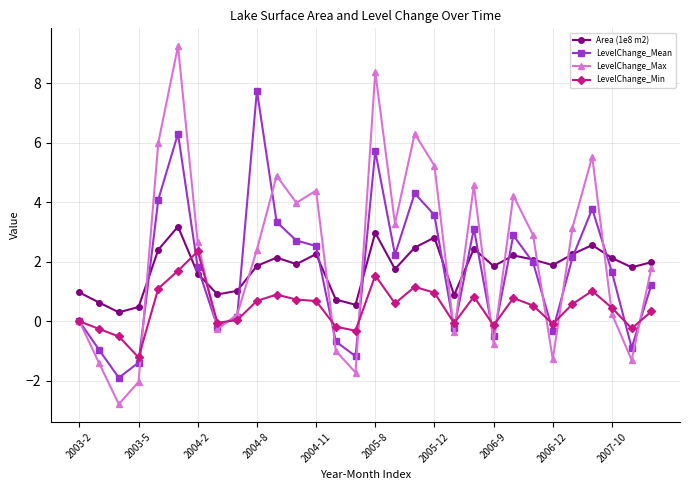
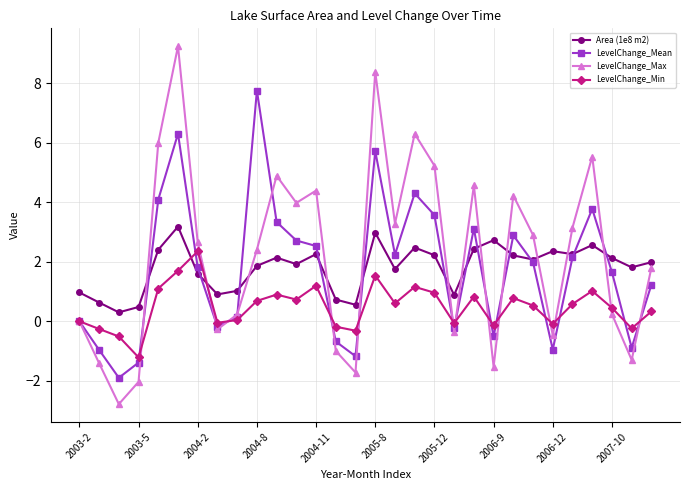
LevelChange_Min, 2004-11: 0.7 -> 1.2
Area (1e8 m2), 2005-12: 2.8 -> 2.2
Area (1e8 m2), 2006-9: 1.9 -> 2.7
LevelChange_Max, 2006-9: -0.8 -> -1.5
Area (1e8 m2), 2006-12: 1.9 -> 2.4
LevelChange_Mean, 2006-12: -0.3 -> -1.0
LevelChange_Max, 2006-12: -1.3 -> -0.5
